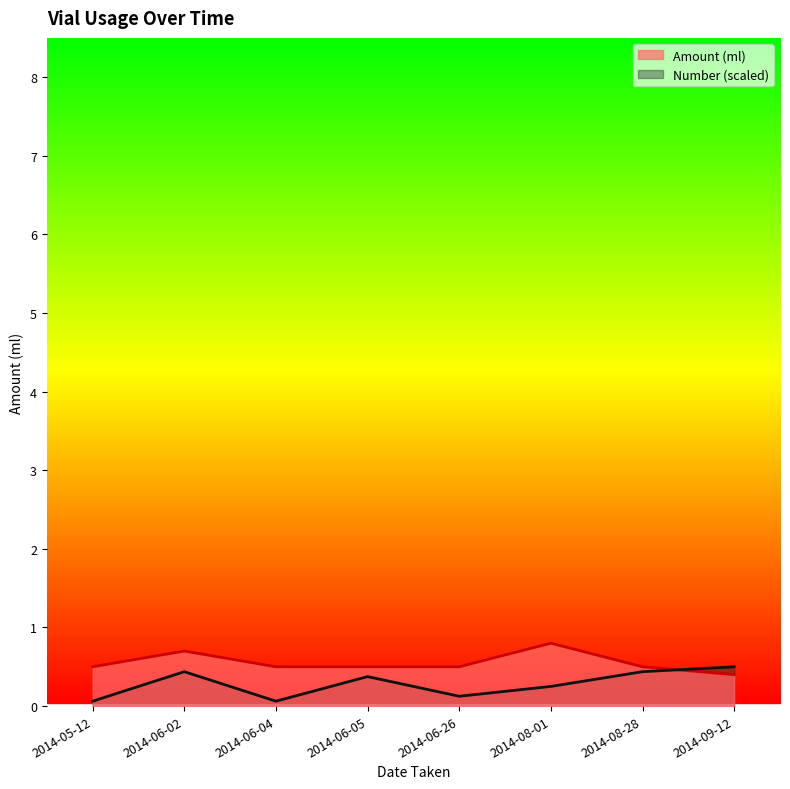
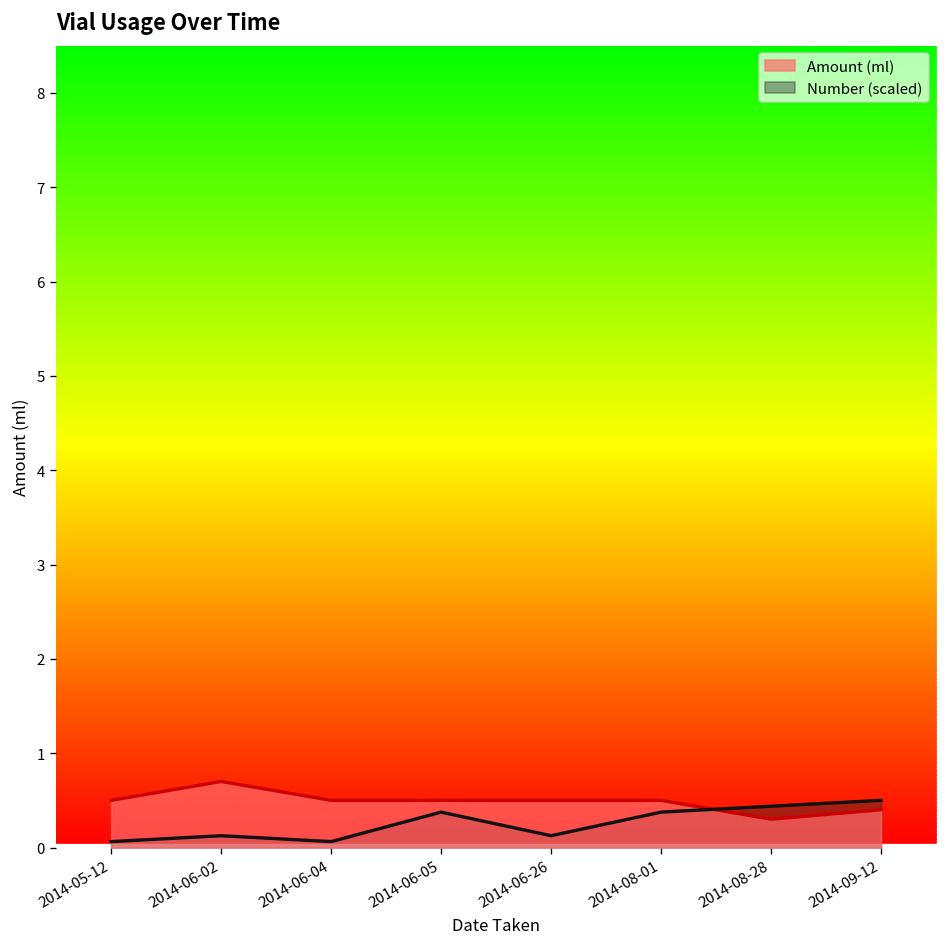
Number (scaled), 2014-06-02: 0.4 -> 0.1
Amount (ml), 2014-08-01: 0.8 -> 0.5
Number (scaled), 2014-08-01: 0.3 -> 0.4
Amount (ml), 2014-08-28: 0.5 -> 0.3
